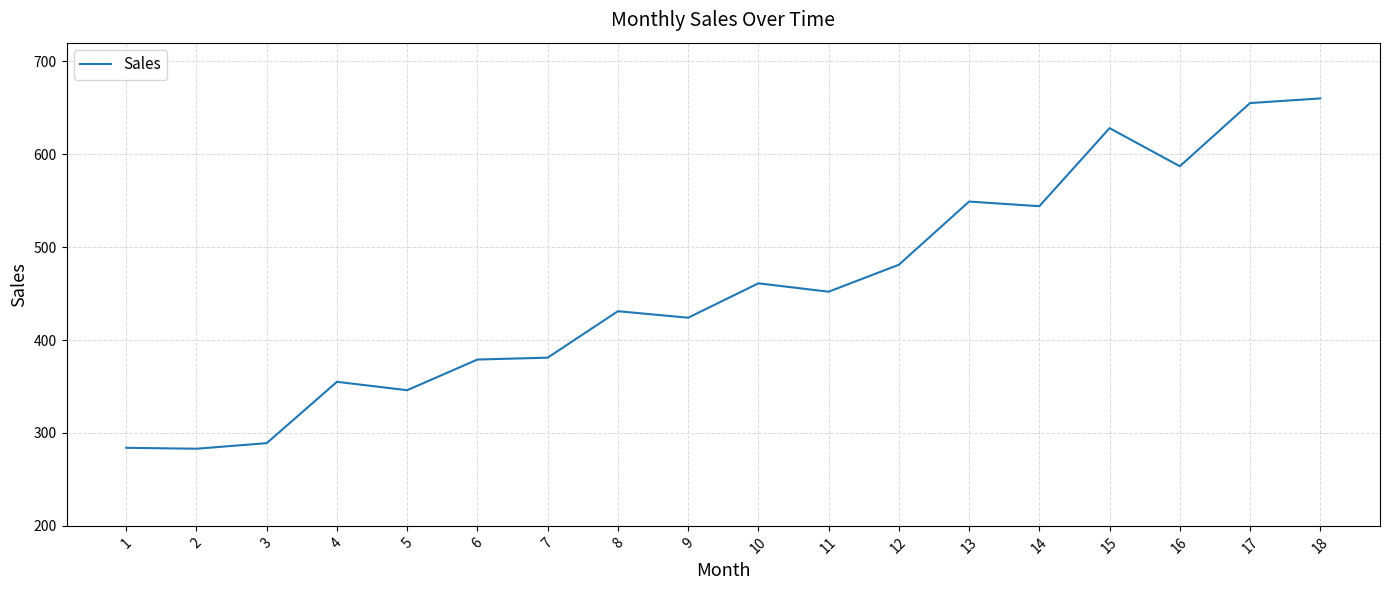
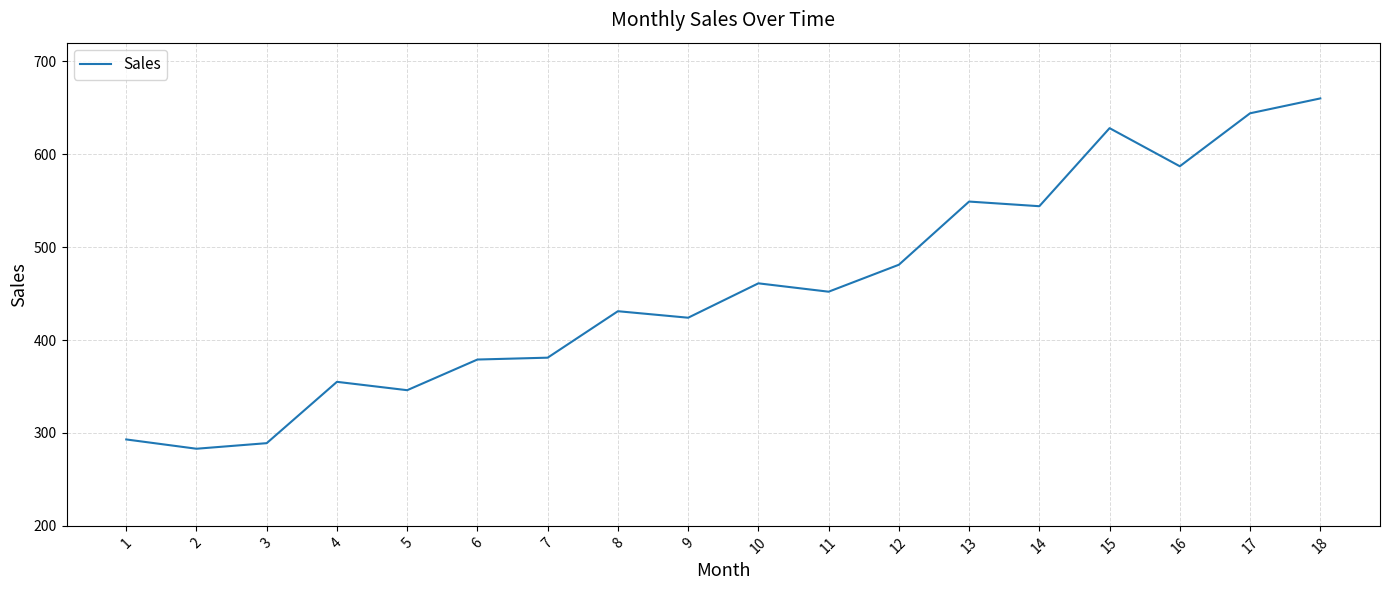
1: 280 -> 290
17: 660 -> 640
